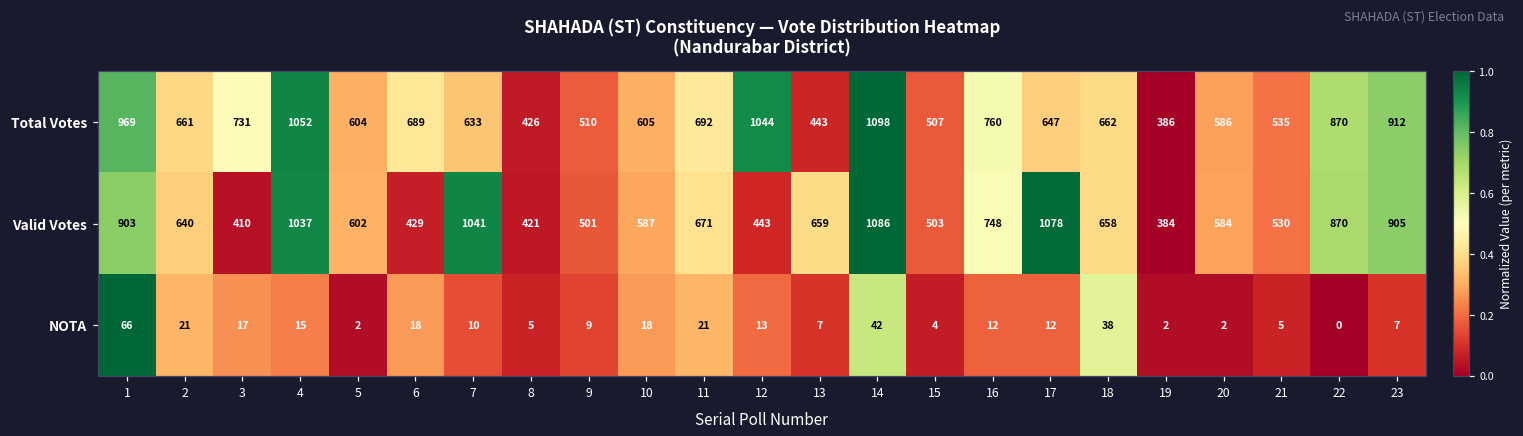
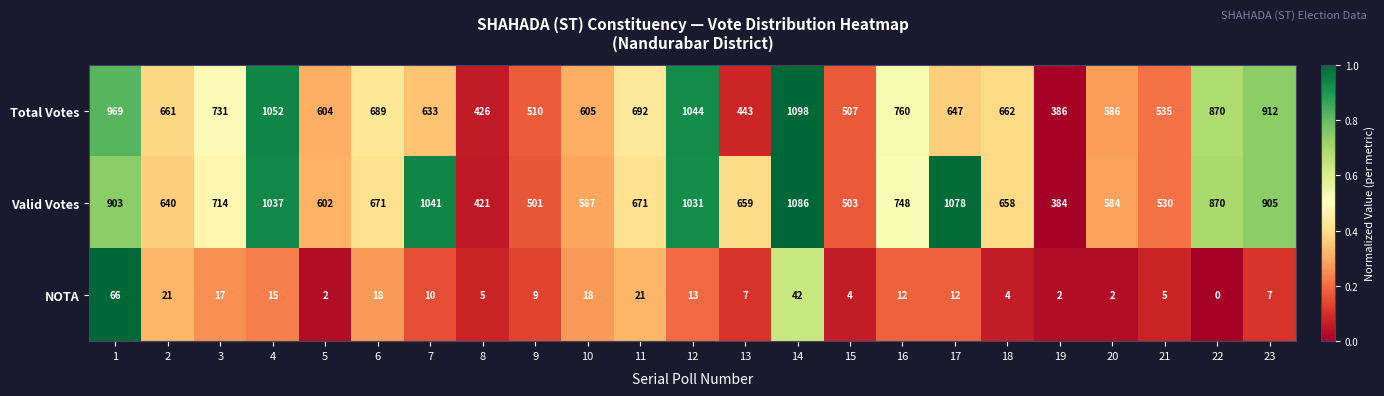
Valid Votes, 3: 410 -> 714
Valid Votes, 6: 429 -> 671
Valid Votes, 12: 443 -> 1031
NOTA, 18: 38 -> 4
